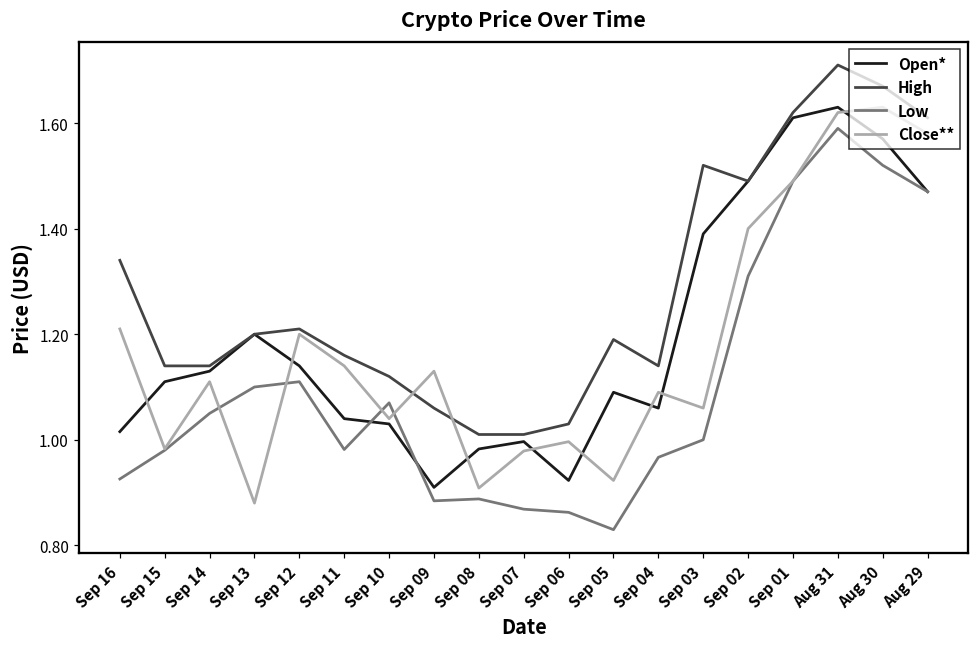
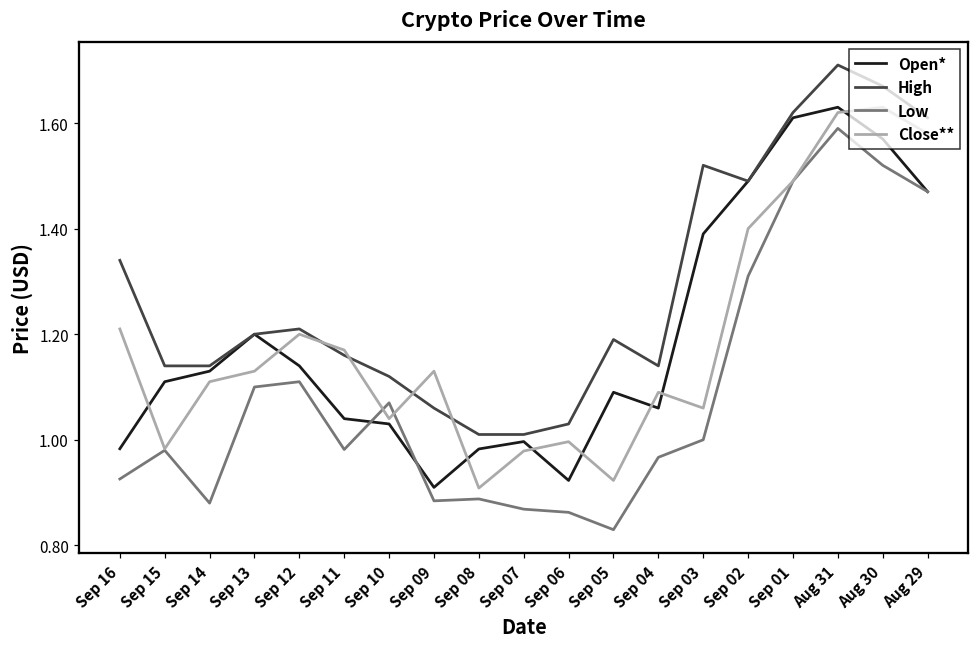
Open*, Sep 16: 1.02 -> 0.98
Low, Sep 14: 1.05 -> 0.88
Close**, Sep 13: 0.88 -> 1.13
Close**, Sep 11: 1.14 -> 1.17
